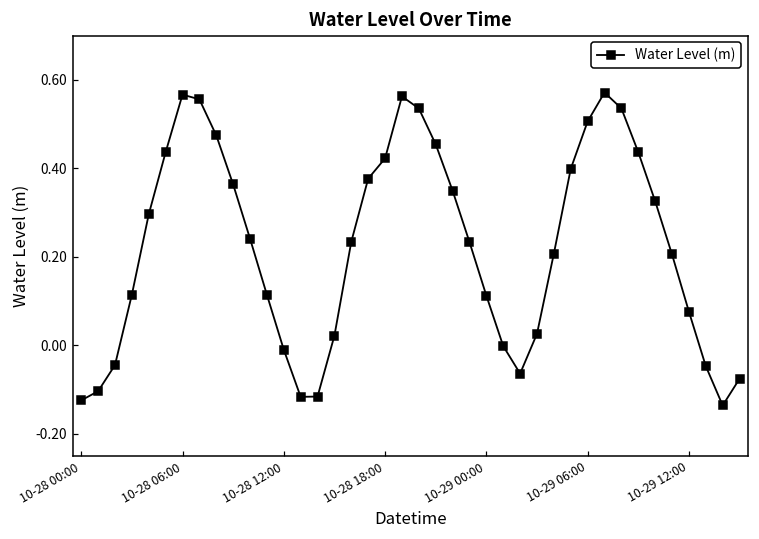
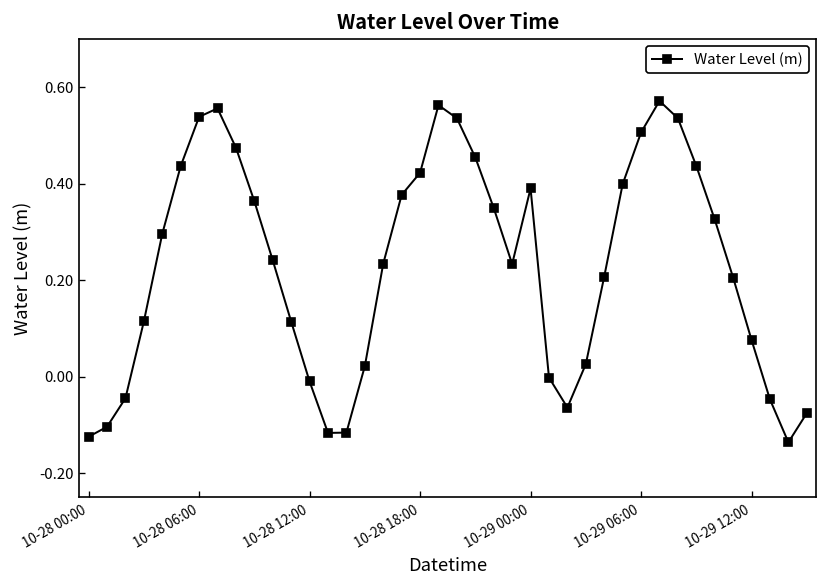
10-28 06:00: 0.57 -> 0.54
10-29 00:00: 0.11 -> 0.39
